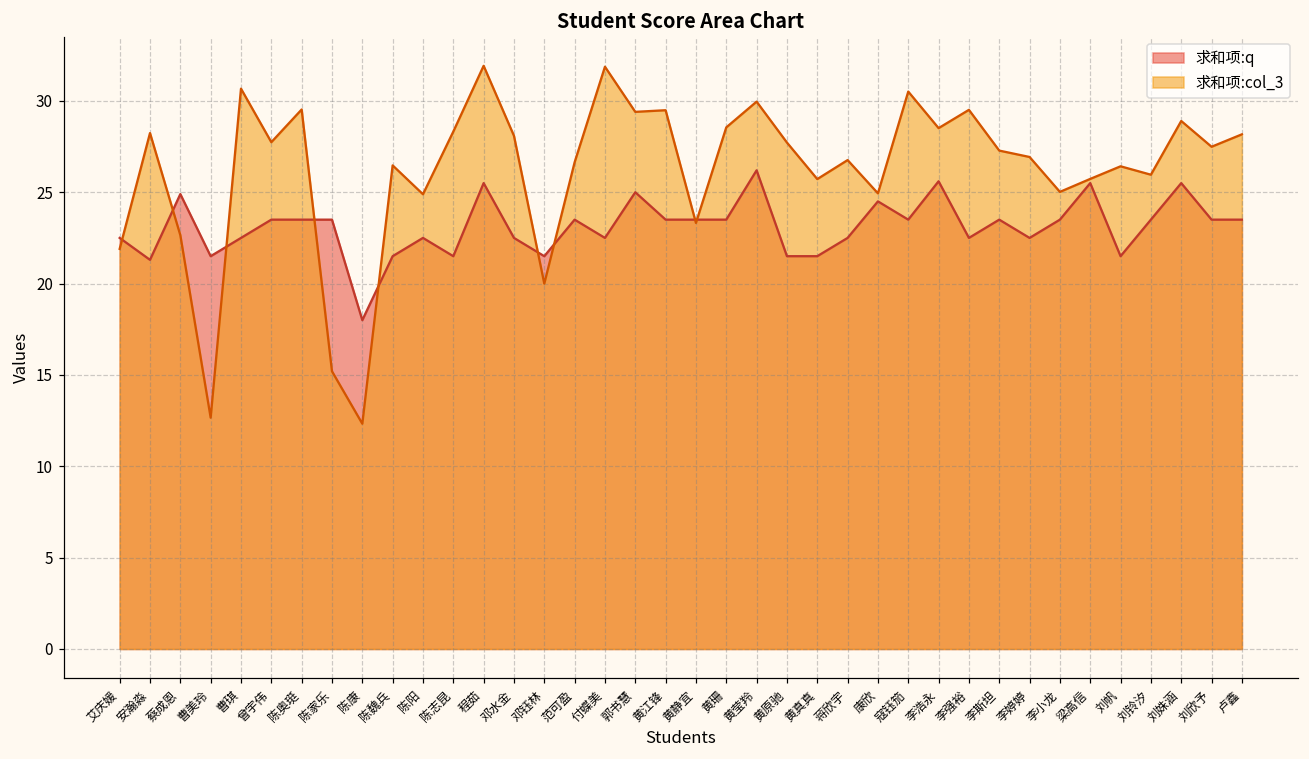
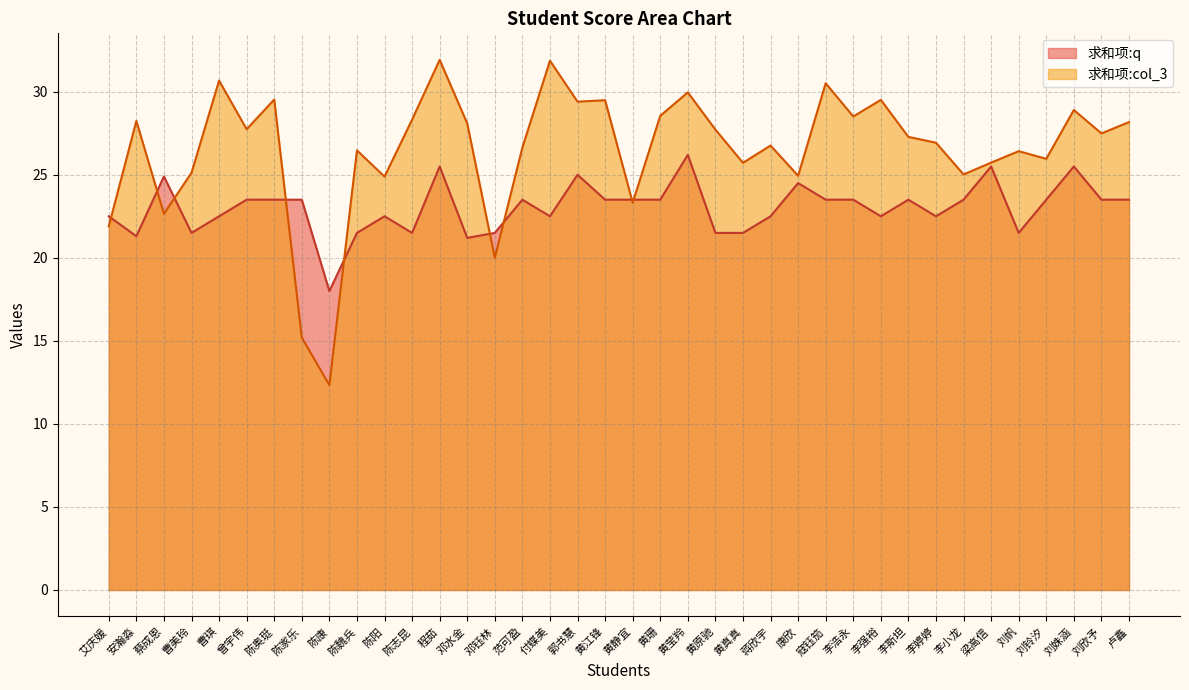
求和项:col_3, 曹美玲: 12.7 -> 25.1
求和项:q, 邓水金: 22.5 -> 21.2
求和项:q, 李浩永: 25.6 -> 23.5
